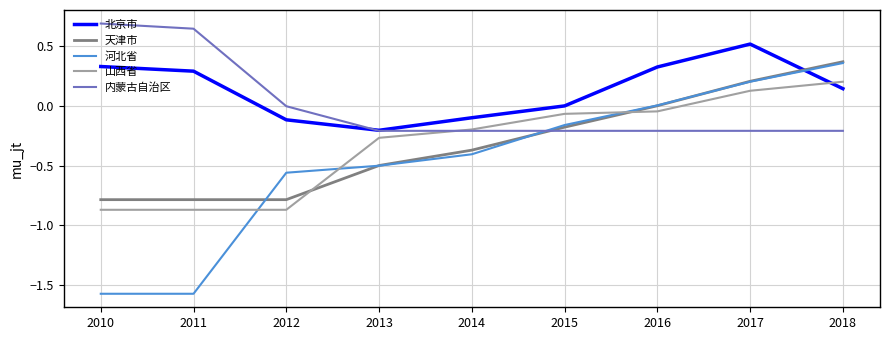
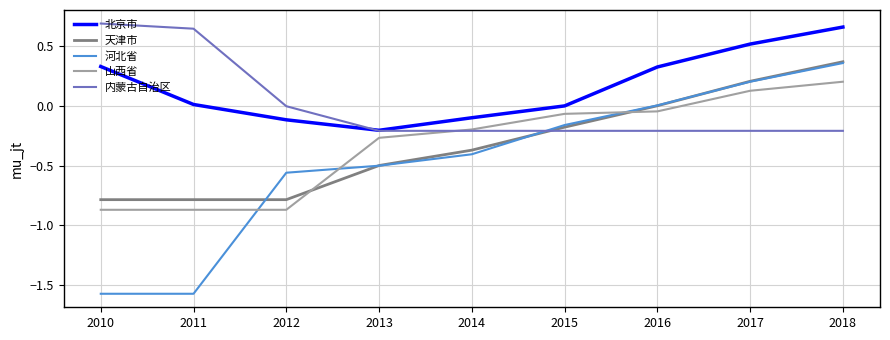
北京市, 2011: 0.29 -> 0.01
北京市, 2018: 0.15 -> 0.66
